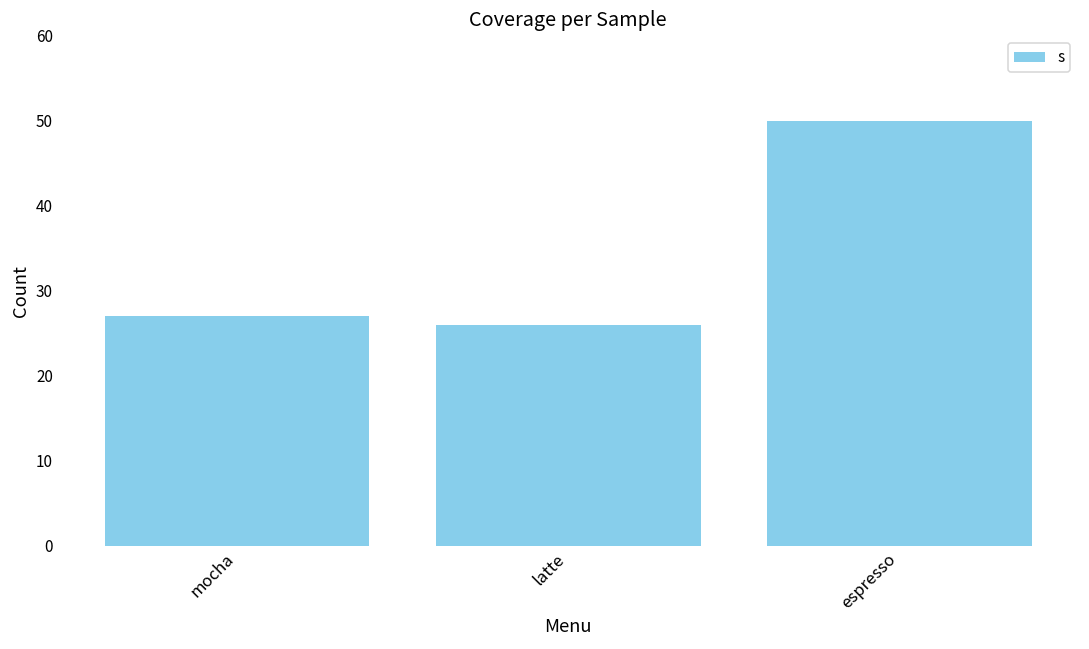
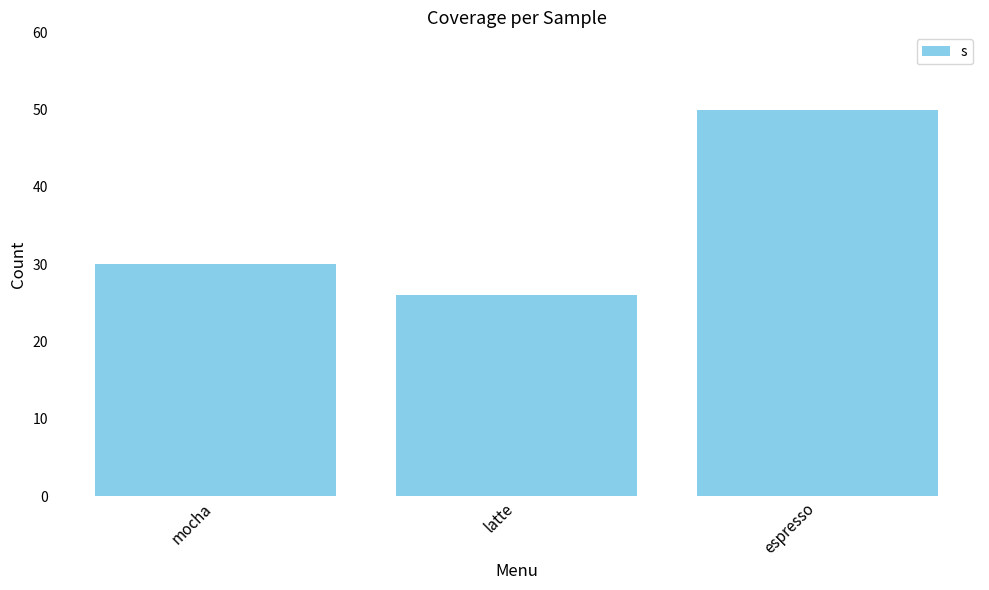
mocha: 27 -> 30
